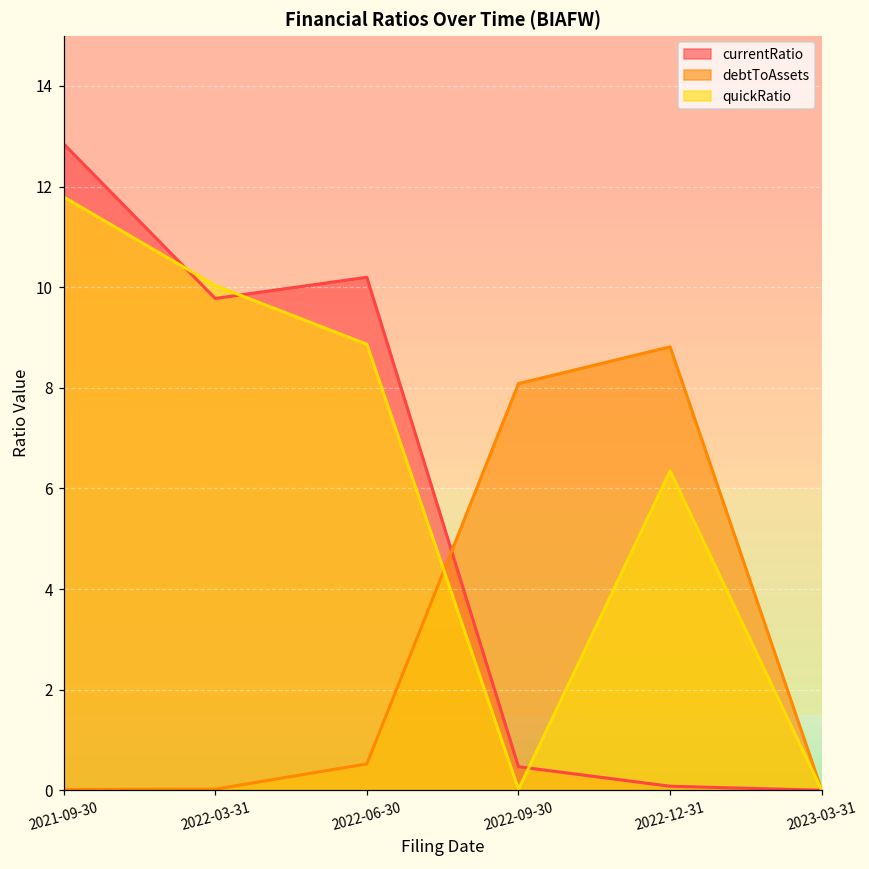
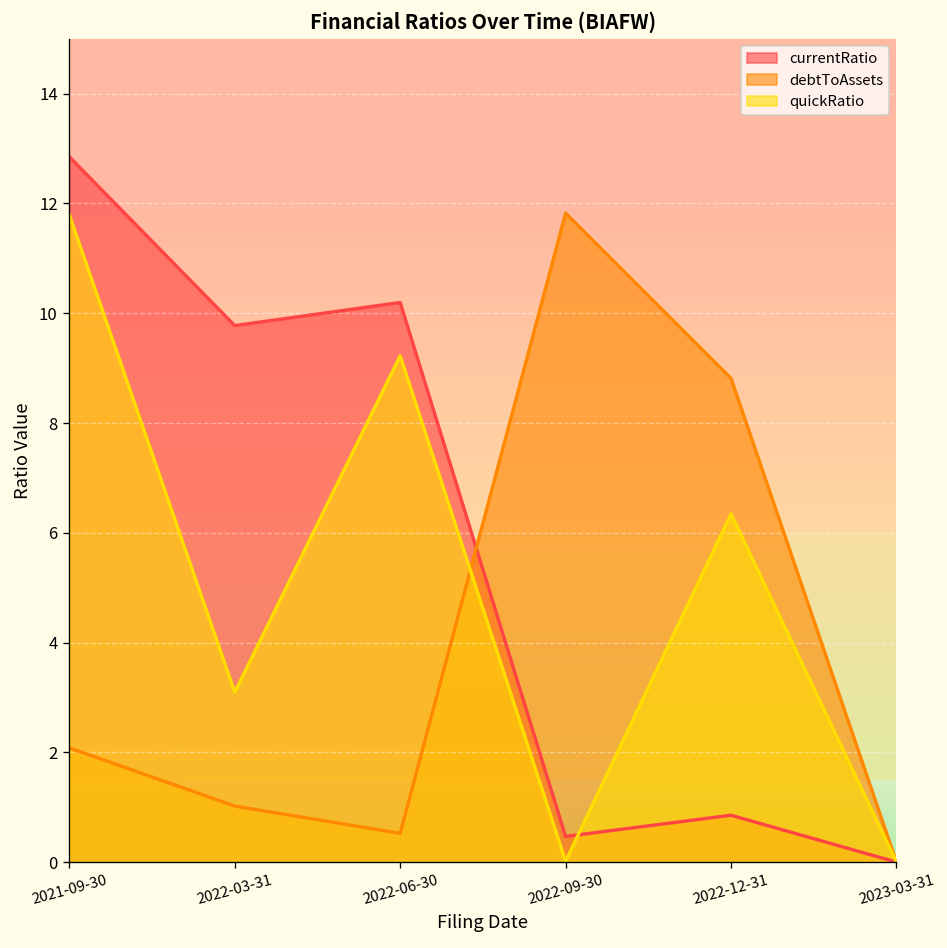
debtToAssets, 2021-09-30: 0.0 -> 2.1
debtToAssets, 2022-03-31: 0.0 -> 1.0
quickRatio, 2022-03-31: 10.0 -> 3.1
quickRatio, 2022-06-30: 8.9 -> 9.2
debtToAssets, 2022-09-30: 8.1 -> 11.8
currentRatio, 2022-12-31: 0.1 -> 0.9
